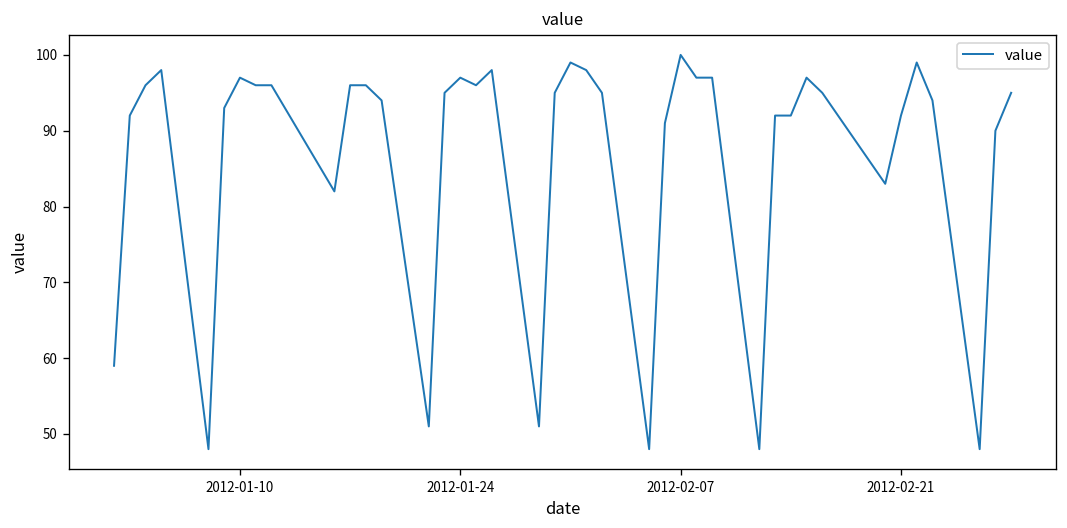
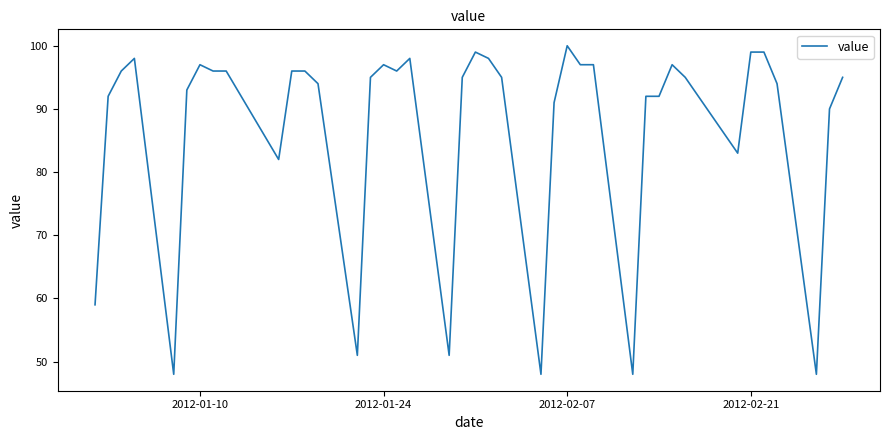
2012-02-21: 92 -> 99
